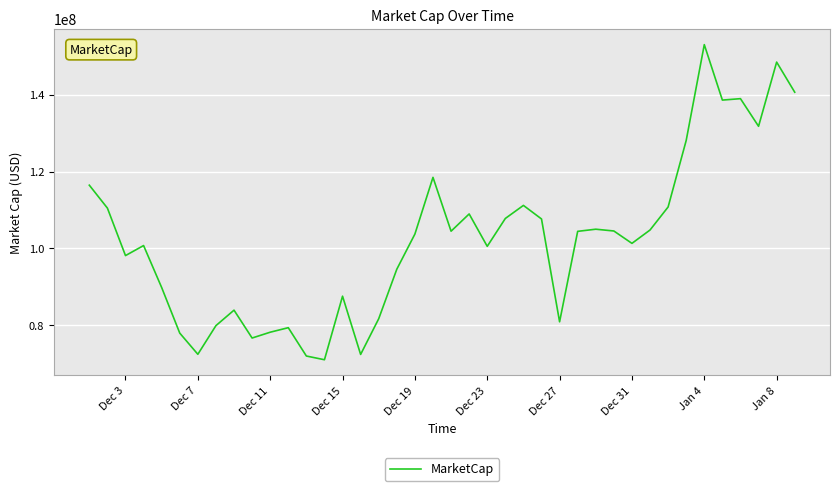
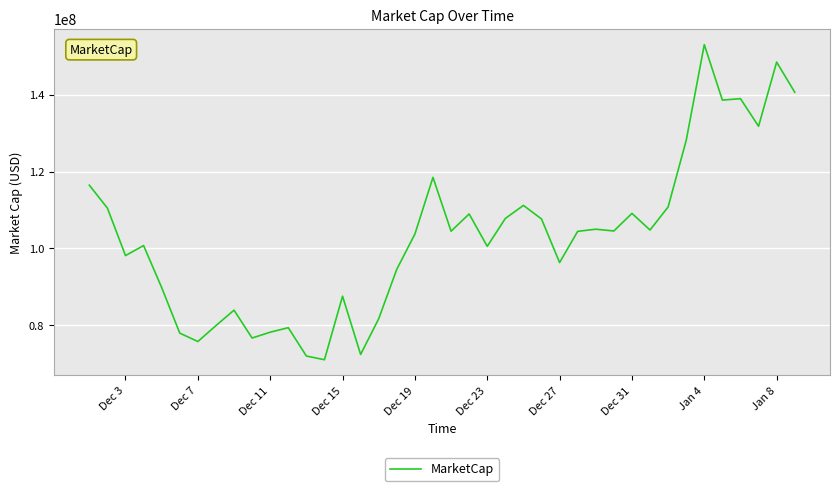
Dec 7: 72000000 -> 76000000
Dec 27: 81000000 -> 96000000
Dec 31: 101000000 -> 109000000
